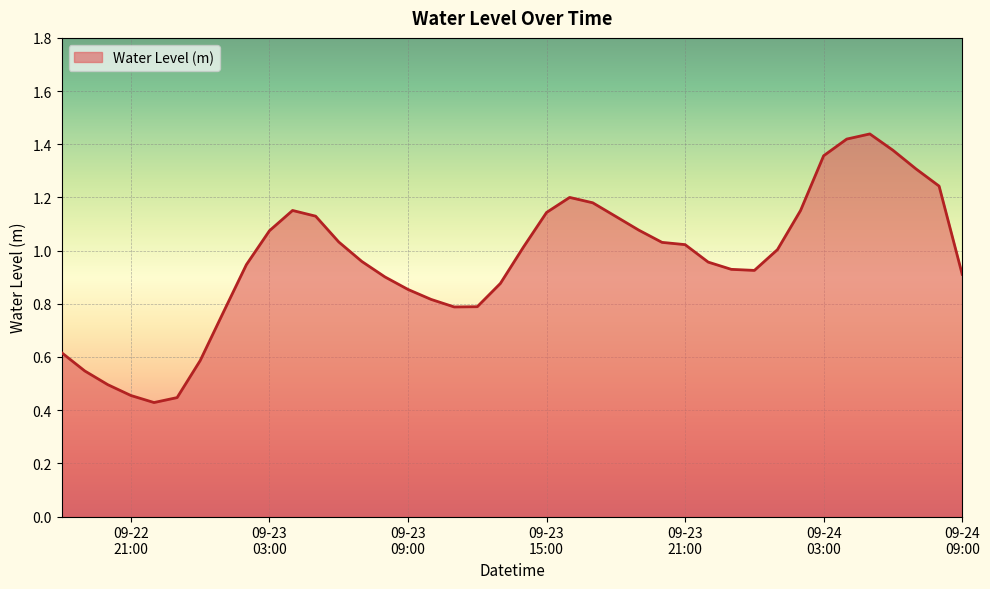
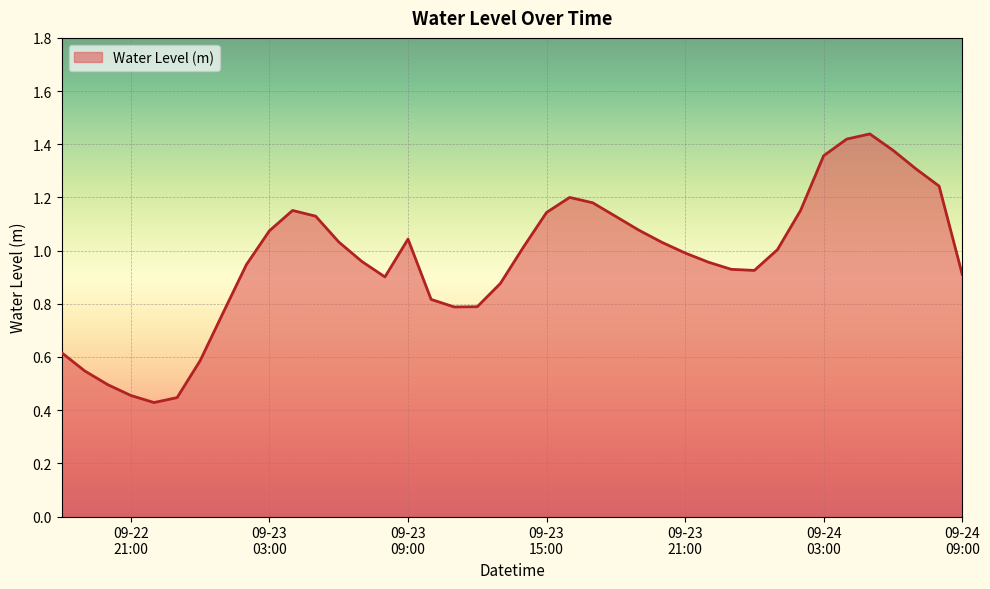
09-23 09:00: 0.85 -> 1.04
09-23 21:00: 1.02 -> 0.99
